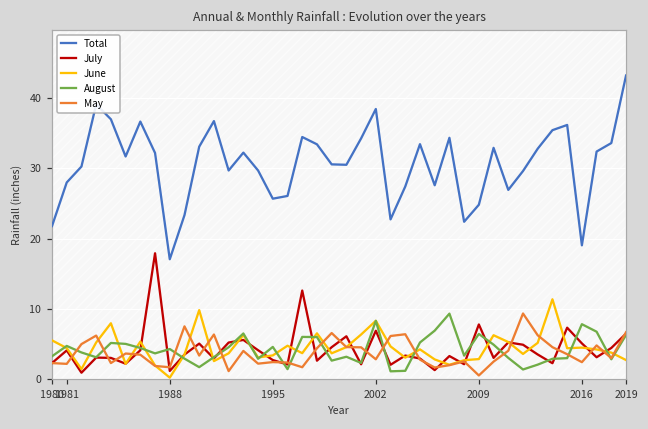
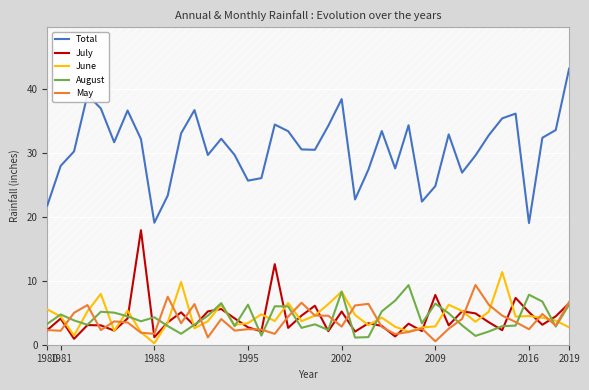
Total, 1988: 17 -> 19
August, 1995: 5 -> 6
July, 2002: 7 -> 5
